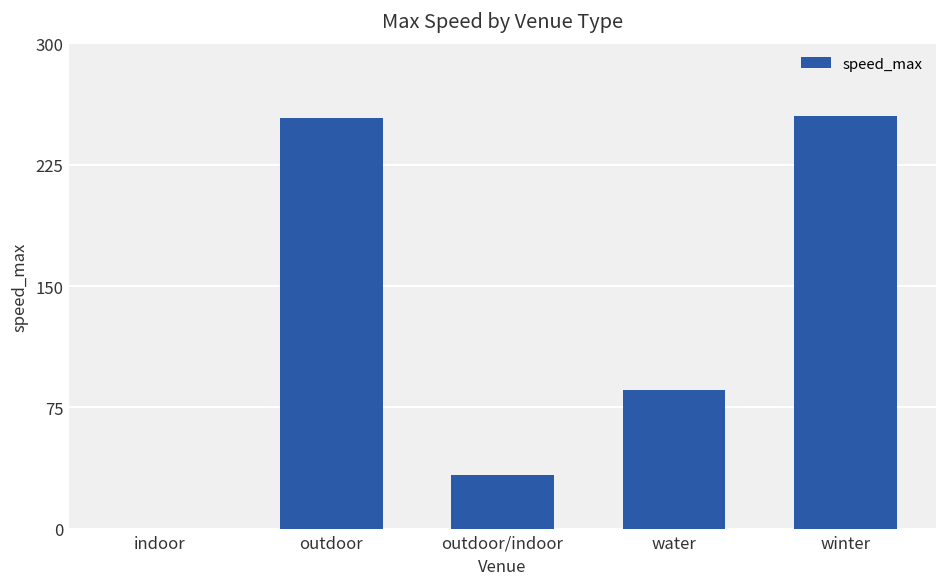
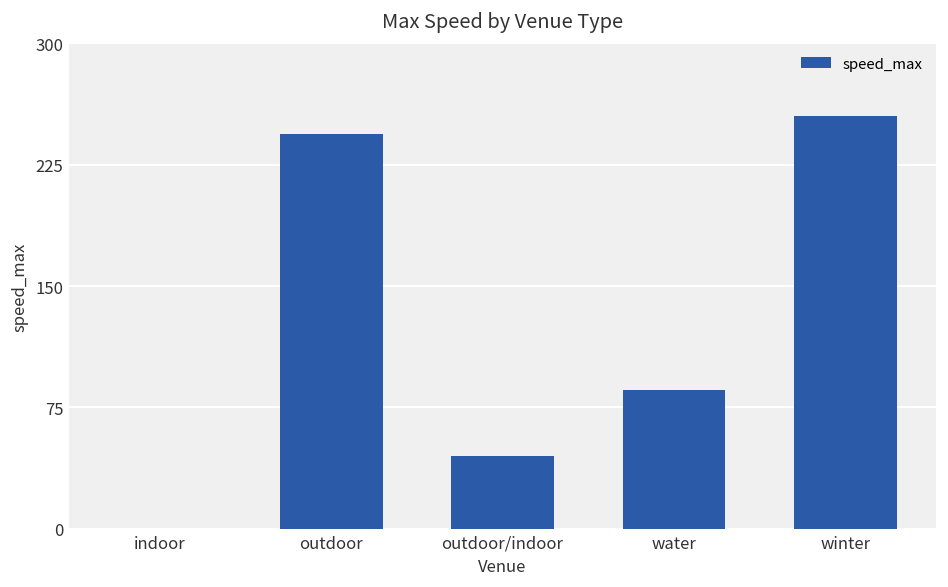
outdoor: 254 -> 244
outdoor/indoor: 33 -> 45
